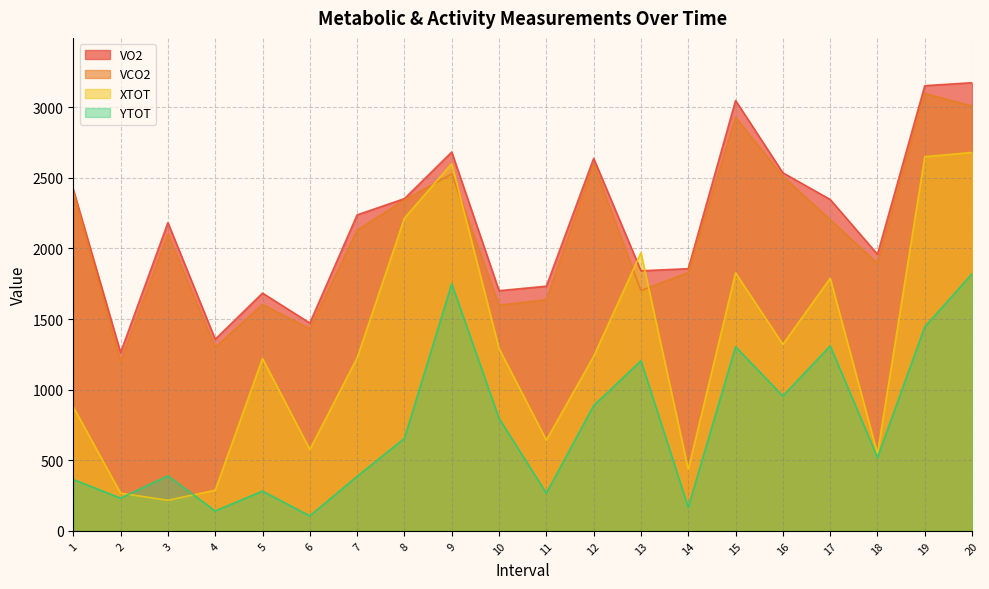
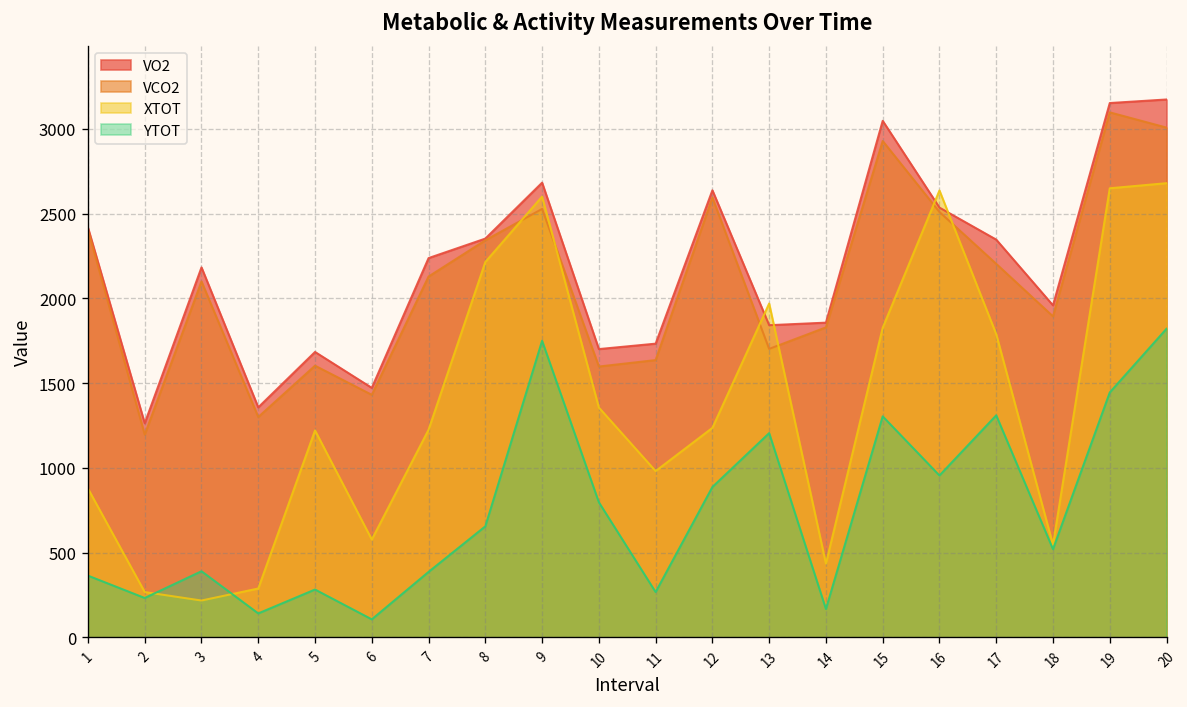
XTOT, 10: 1290 -> 1360
XTOT, 11: 640 -> 980
XTOT, 16: 1320 -> 2640
